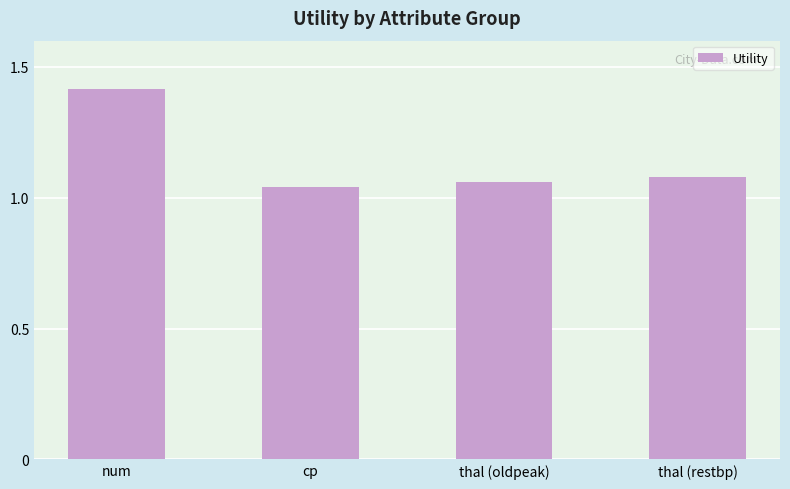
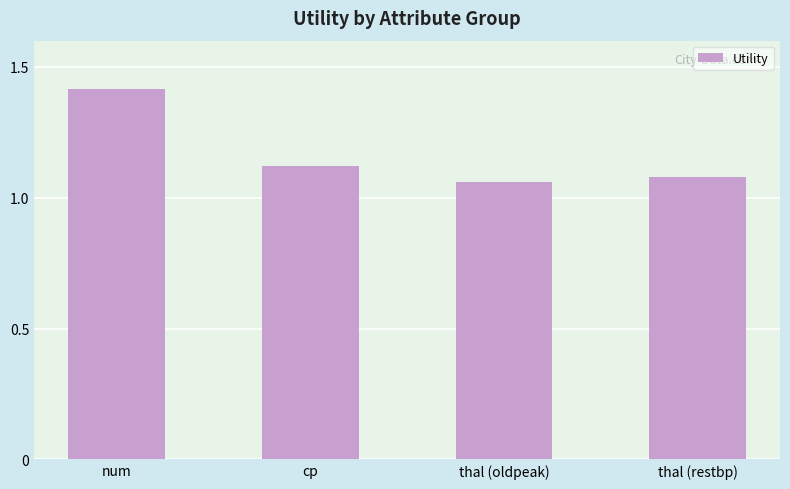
cp: 1.04 -> 1.12
